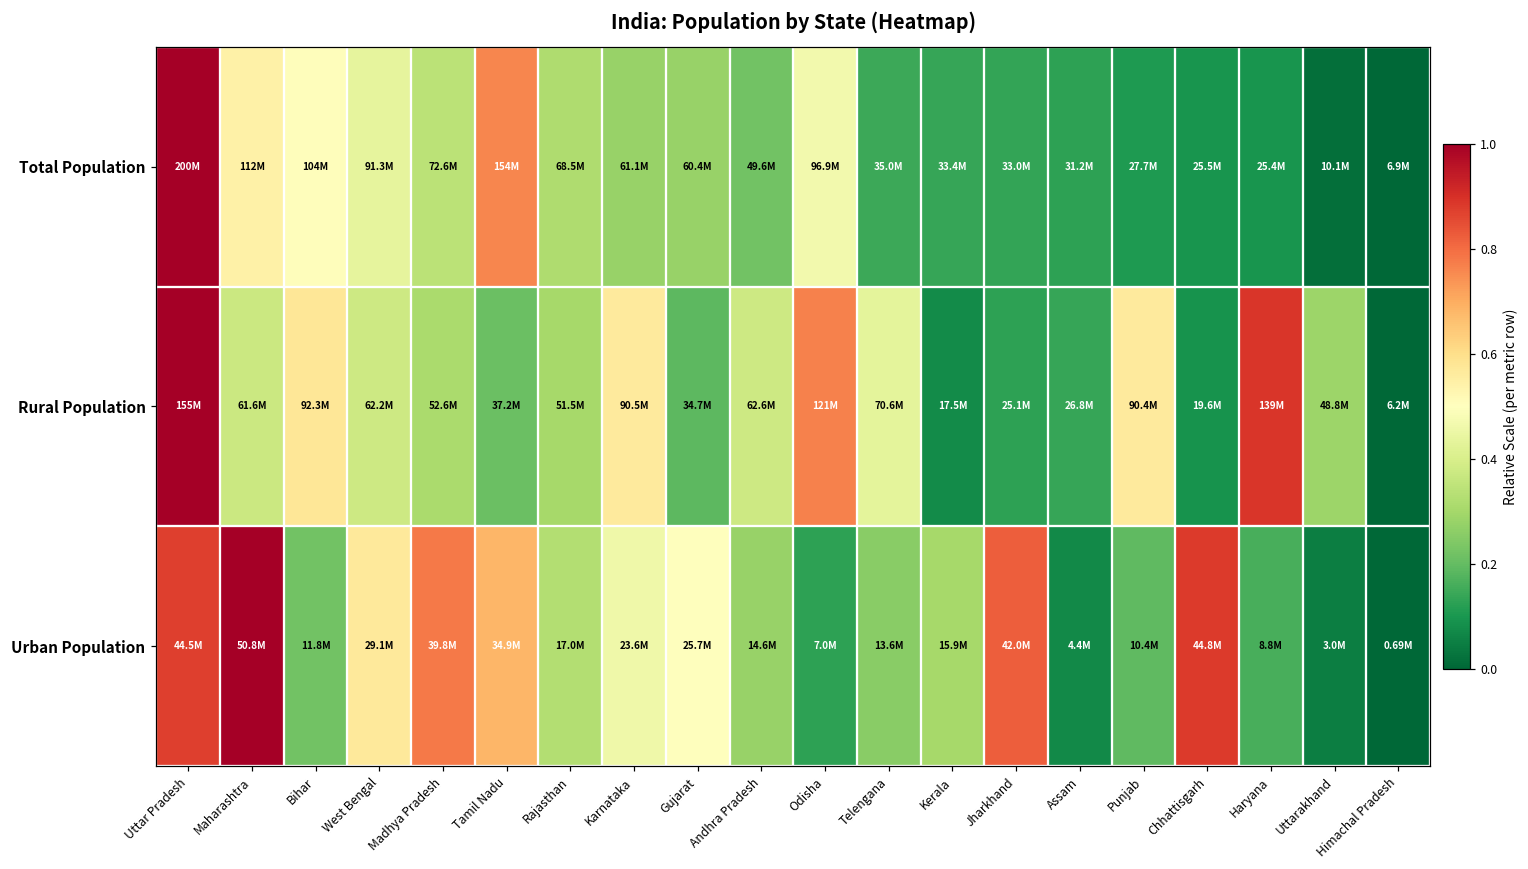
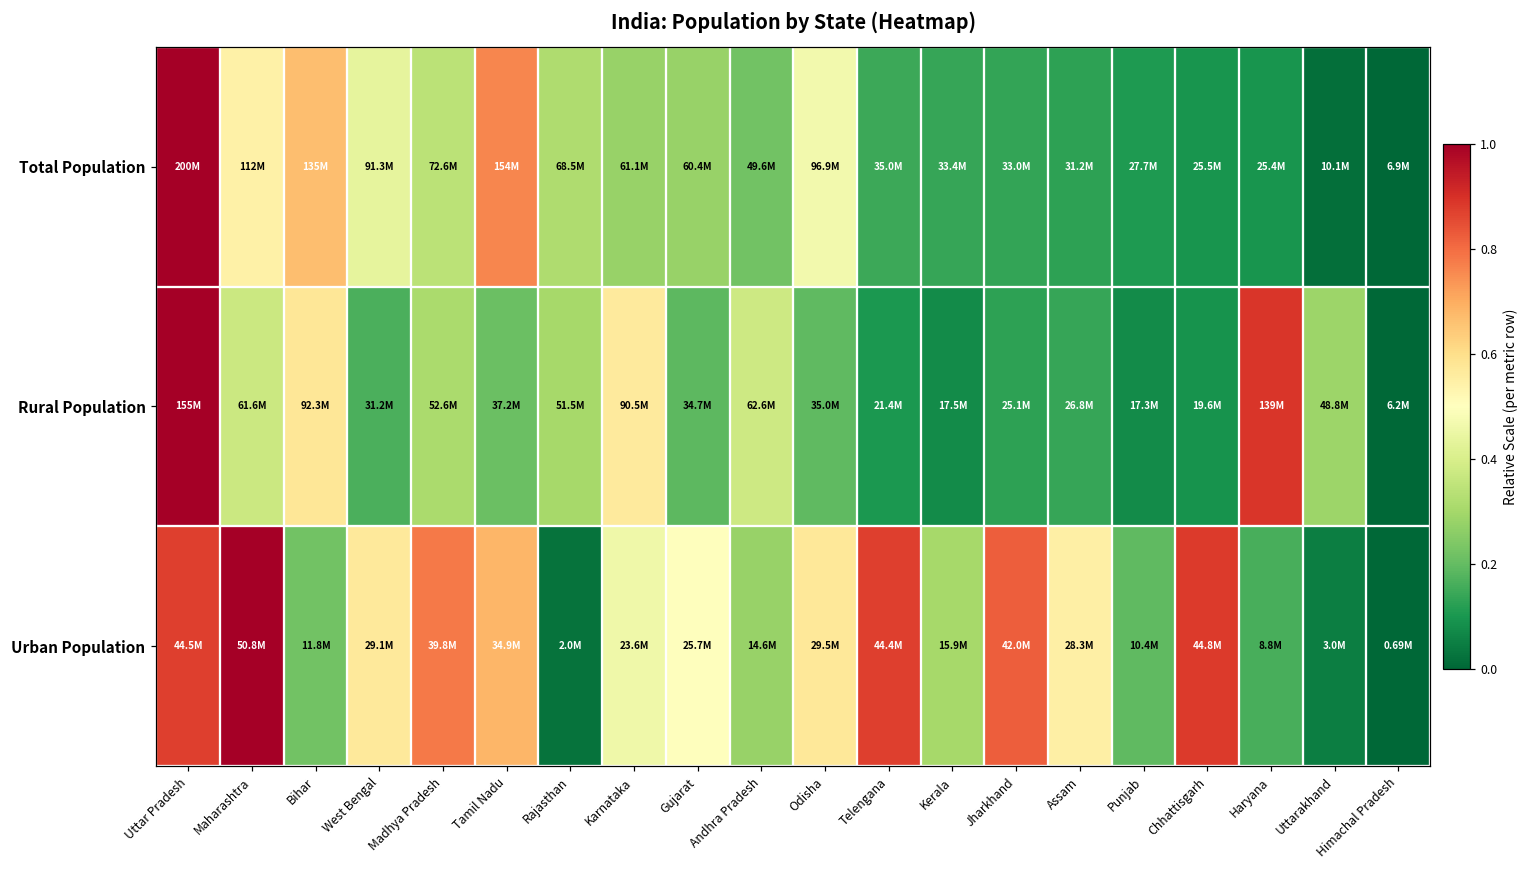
Total Population, Bihar: 104M -> 135M
Rural Population, West Bengal: 62.2M -> 31.2M
Rural Population, Odisha: 121M -> 35.0M
Rural Population, Telengana: 70.6M -> 21.4M
Rural Population, Punjab: 90.4M -> 17.3M
Urban Population, Rajasthan: 17.0M -> 2.0M
Urban Population, Odisha: 7.0M -> 29.5M
Urban Population, Telengana: 13.6M -> 44.4M
Urban Population, Assam: 4.4M -> 28.3M
